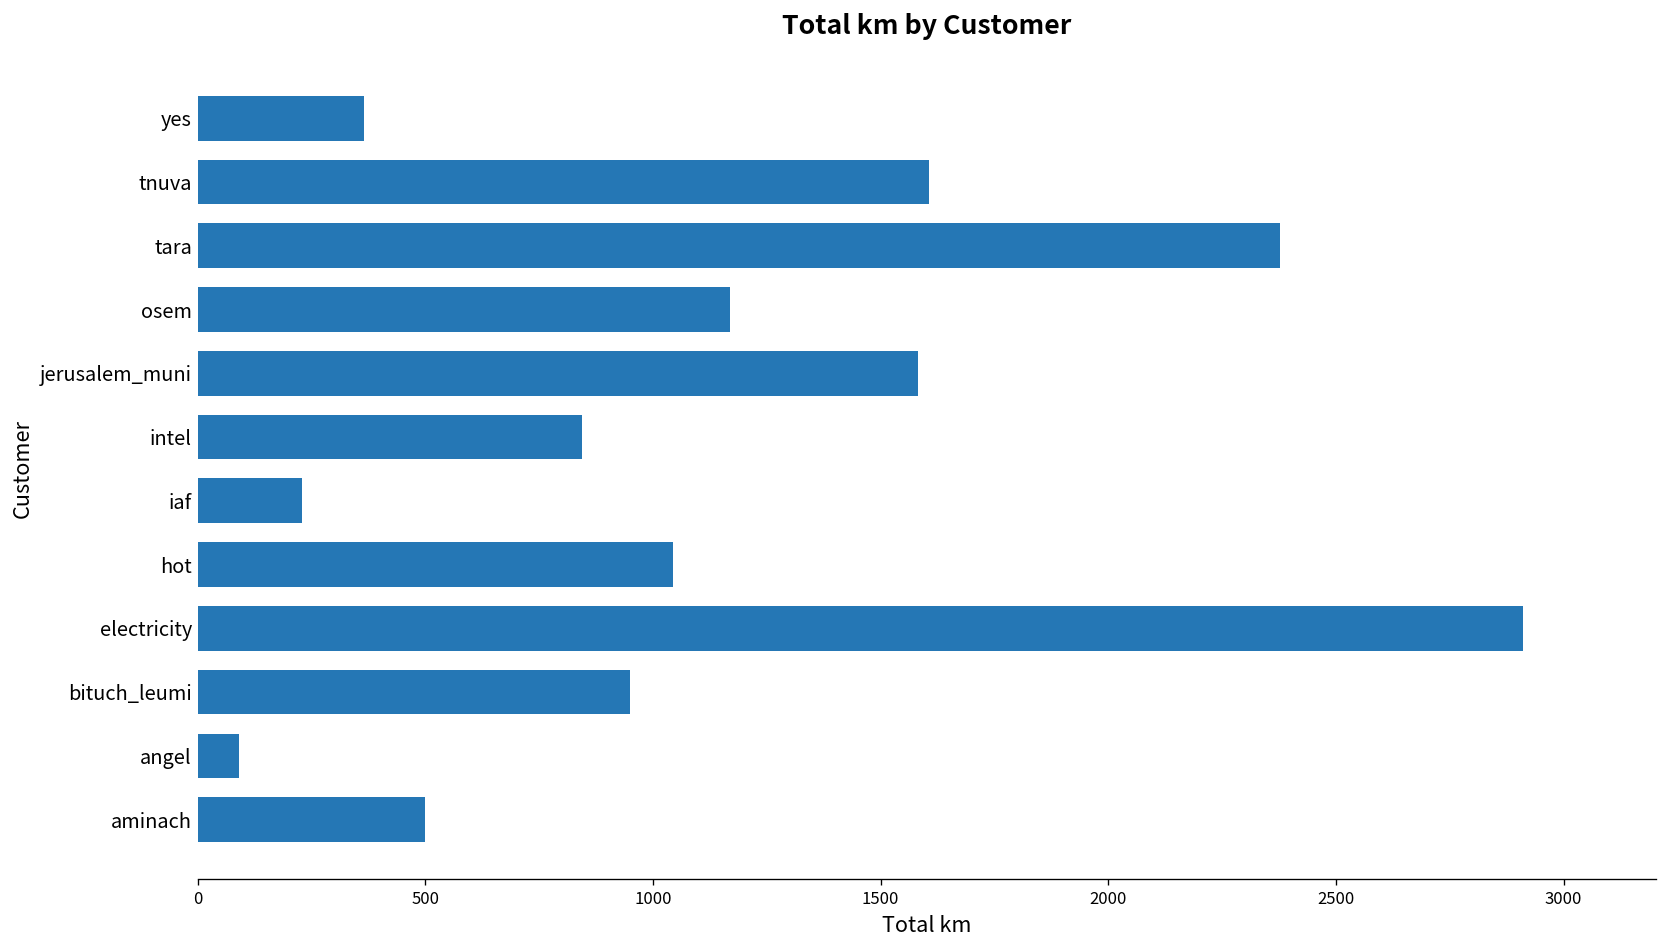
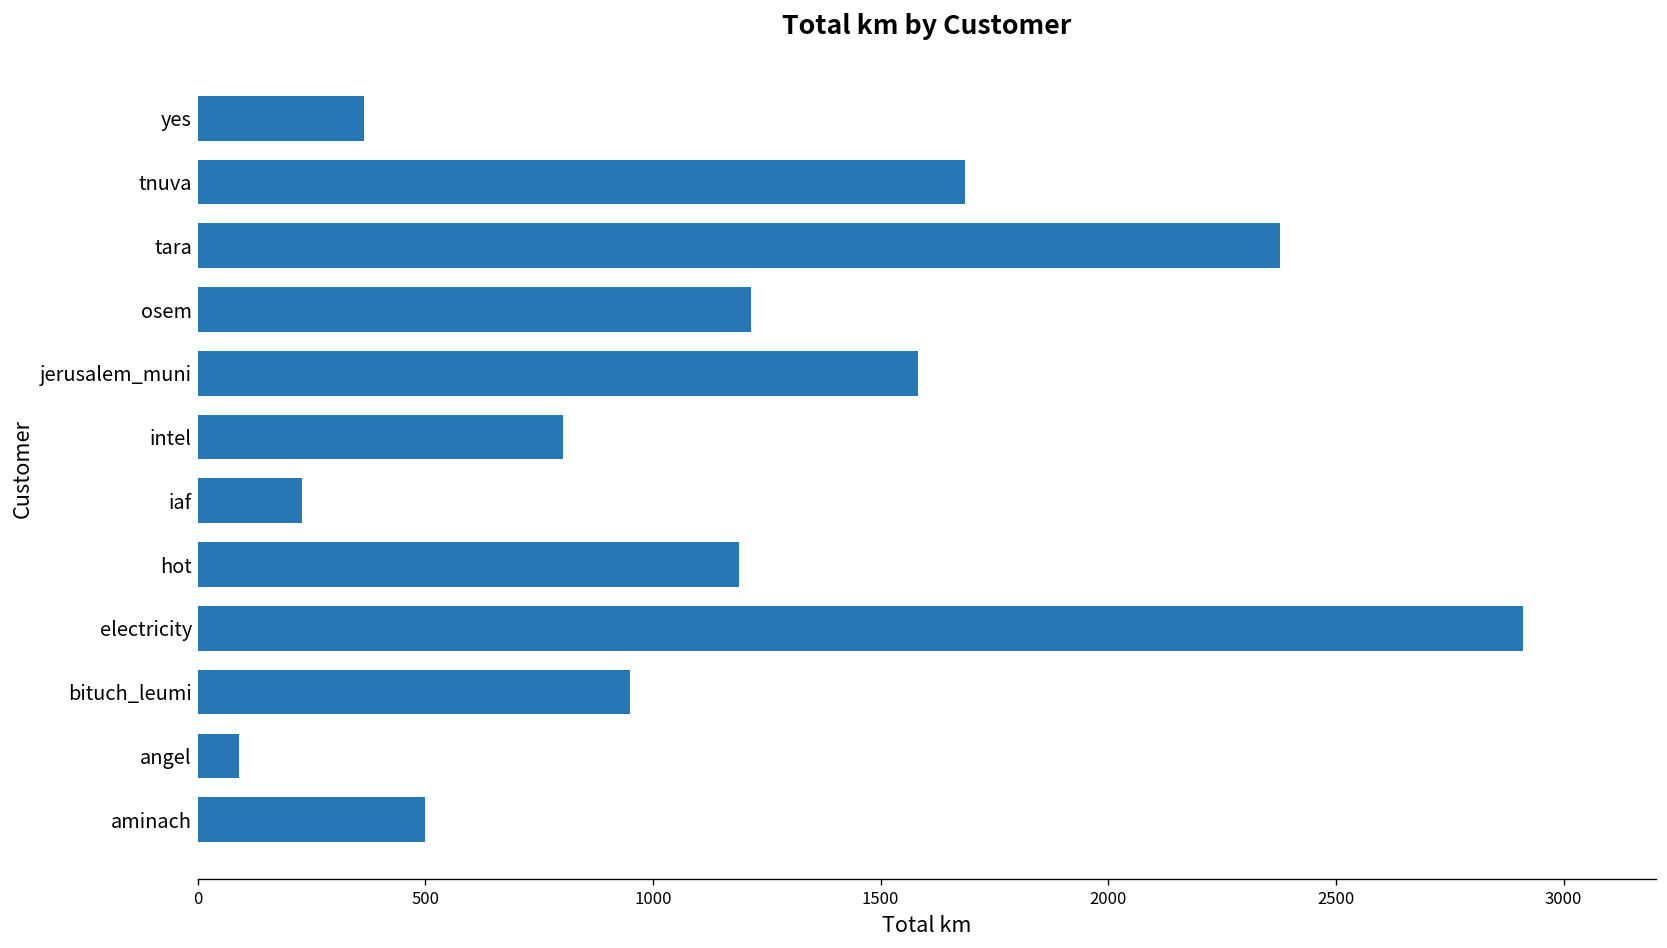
tnuva: 1610 -> 1690
osem: 1170 -> 1220
intel: 840 -> 800
hot: 1040 -> 1190
